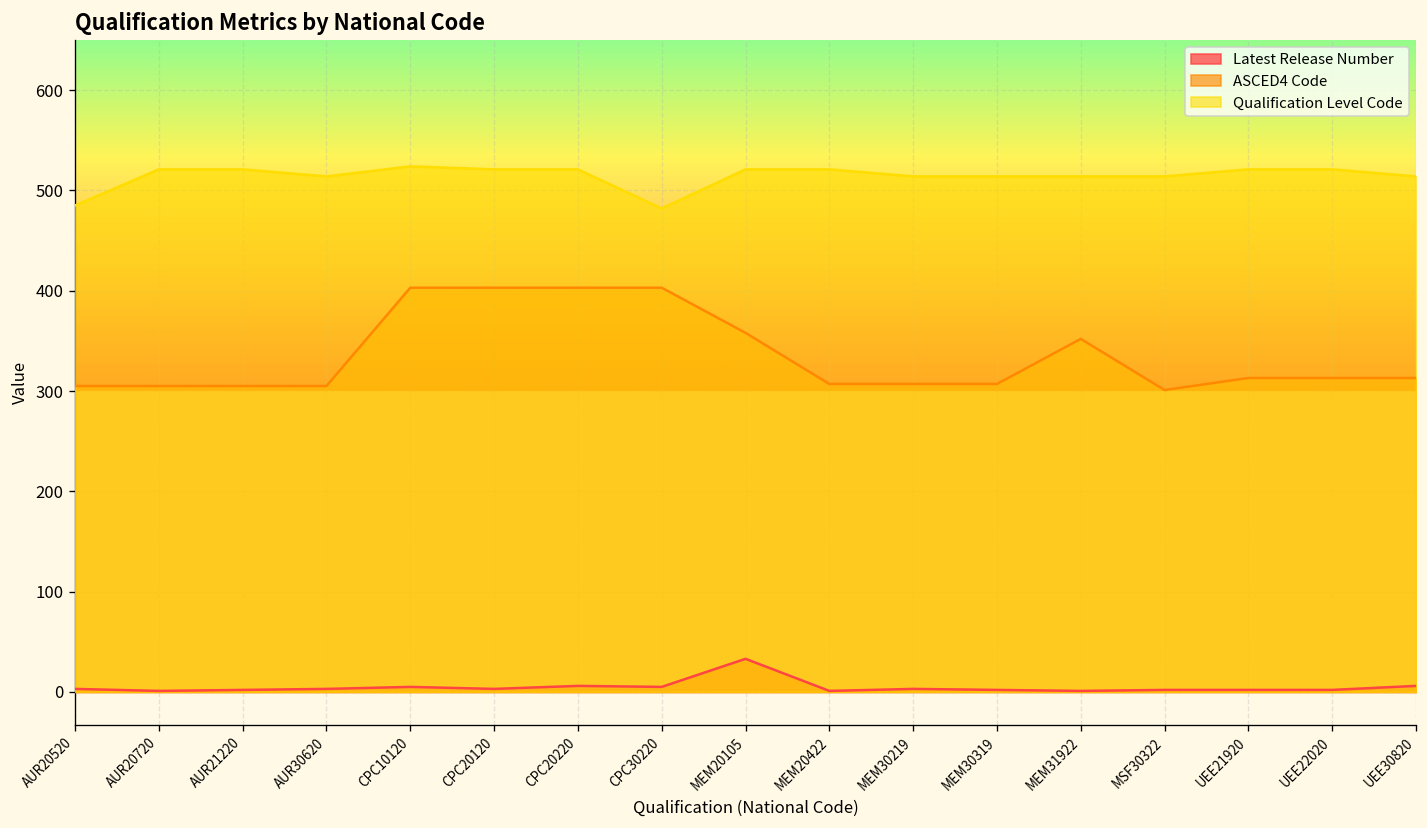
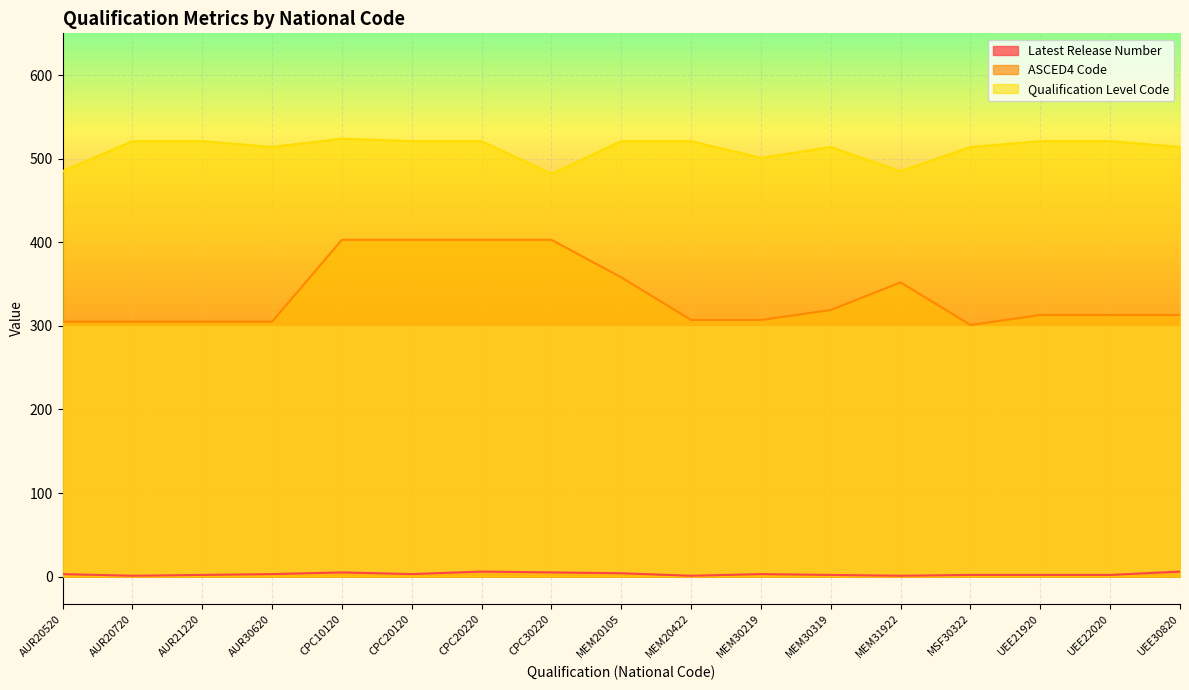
Latest Release Number, MEM20105: 30 -> 0
Qualification Level Code, MEM30219: 510 -> 500
ASCED4 Code, MEM30319: 310 -> 320
Qualification Level Code, MEM31922: 510 -> 490
